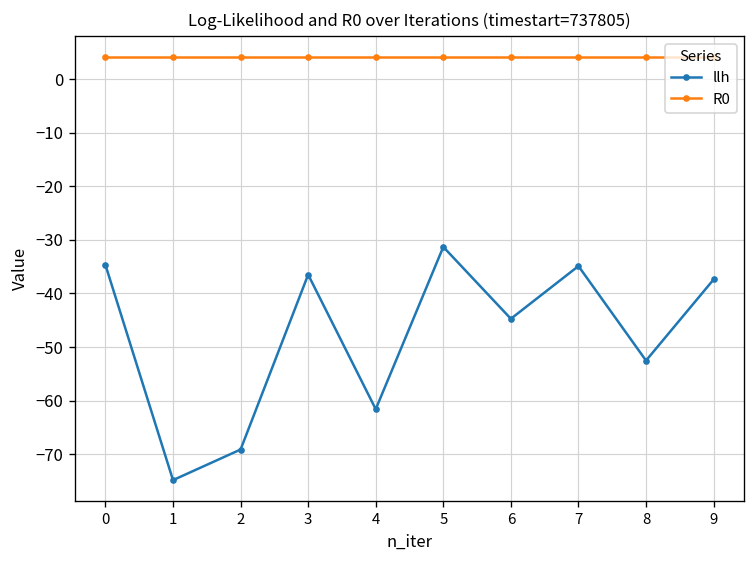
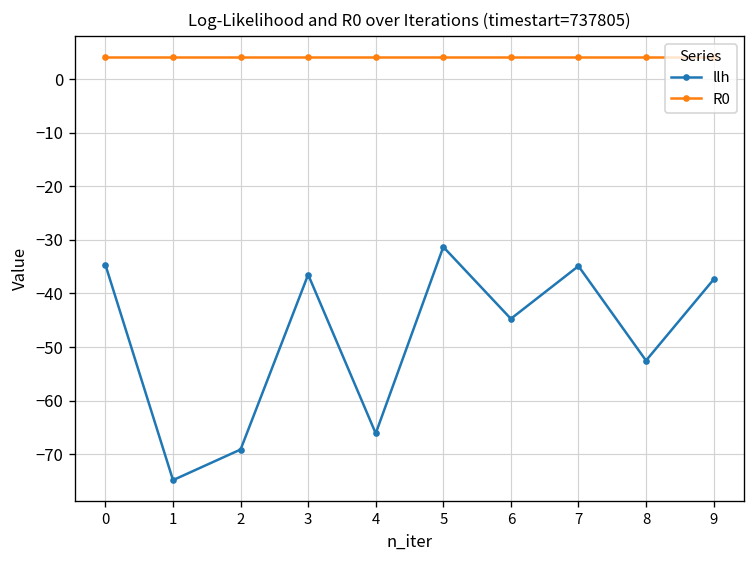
llh, 4: -62 -> -66
